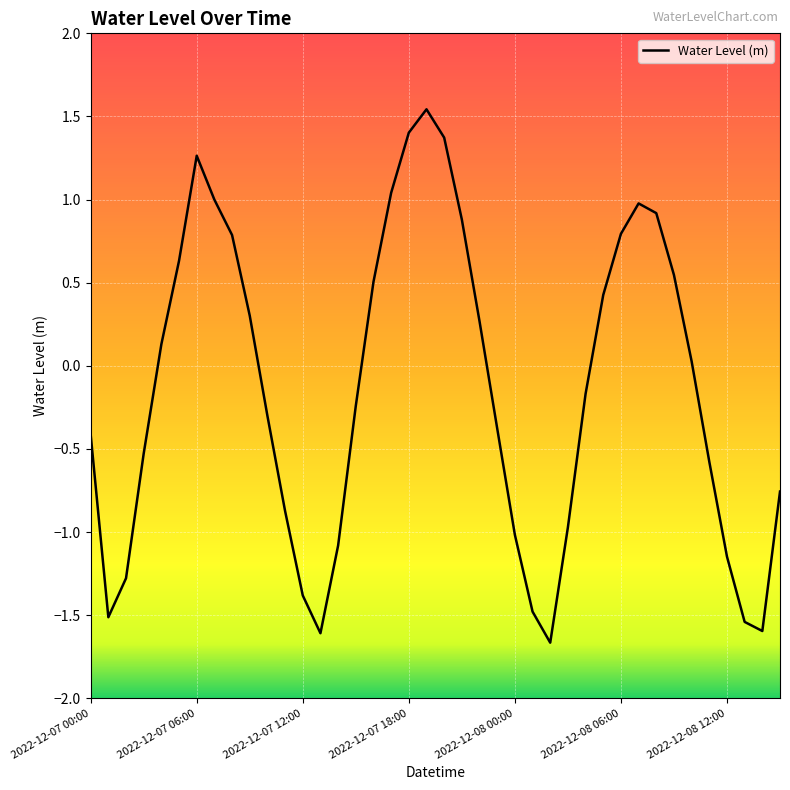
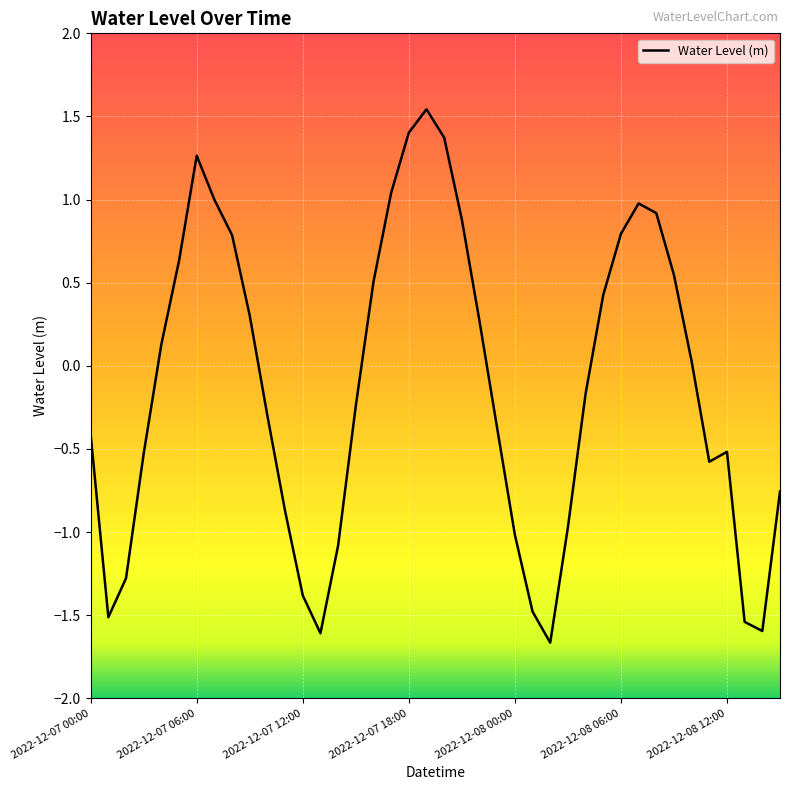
2022-12-08 12:00: -1.15 -> -0.52
